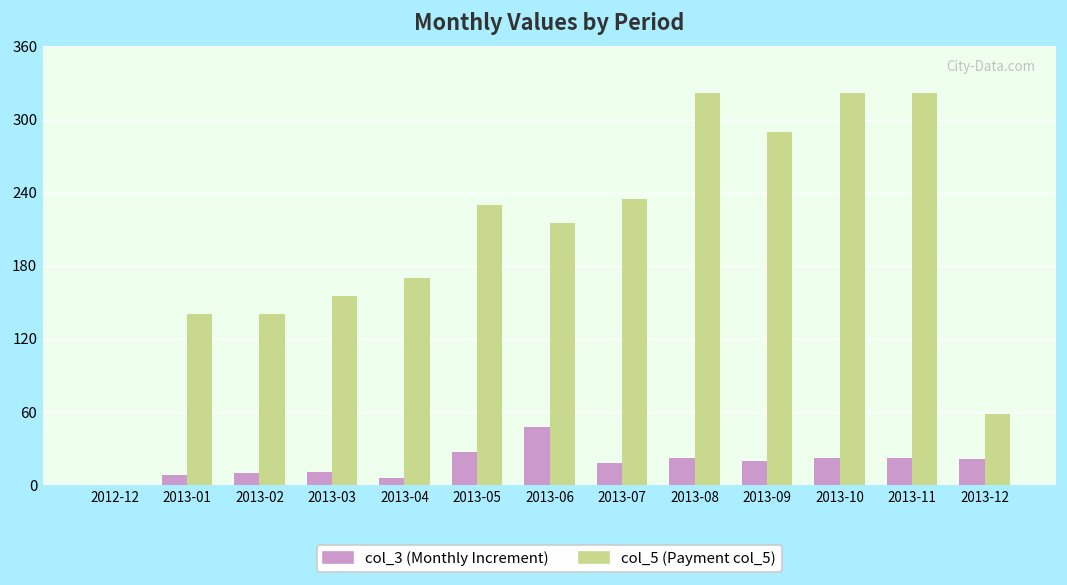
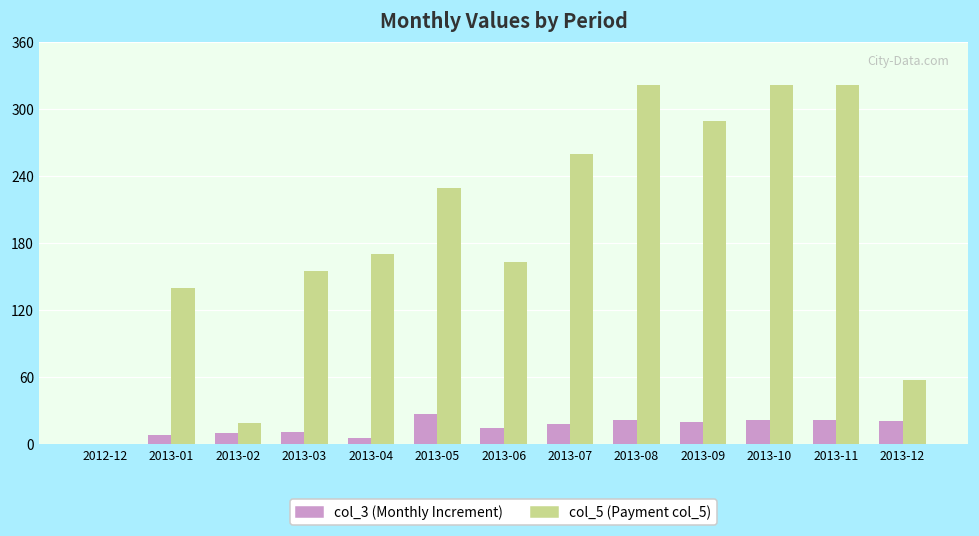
col_5 (Payment col_5), 2013-02: 140 -> 19
col_3 (Monthly Increment), 2013-06: 48 -> 15
col_5 (Payment col_5), 2013-06: 215 -> 163
col_5 (Payment col_5), 2013-07: 235 -> 260
